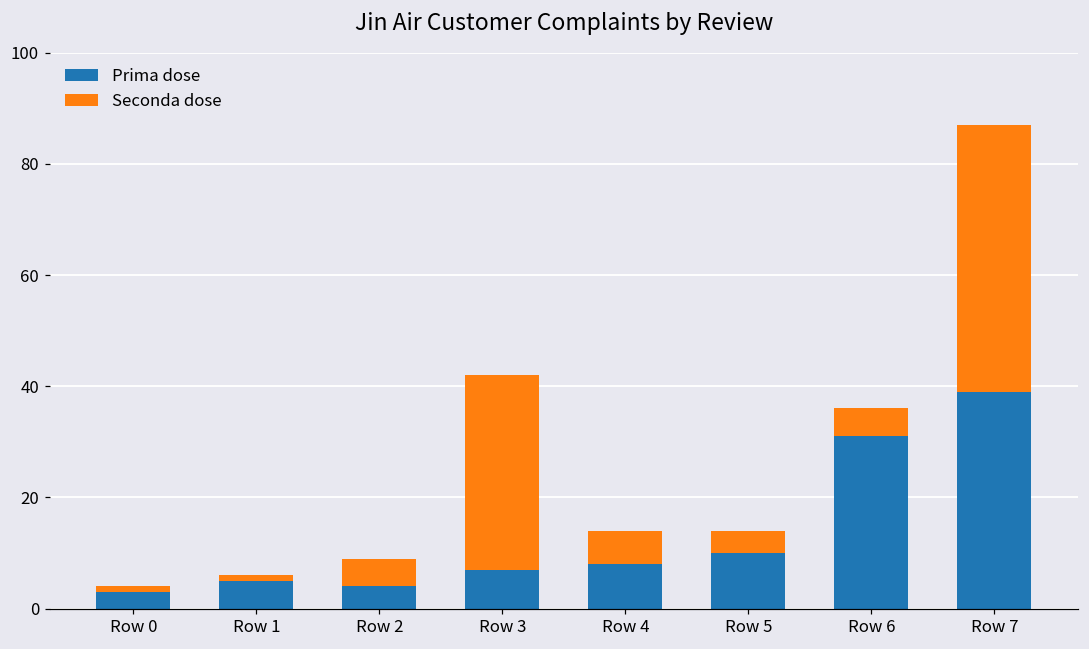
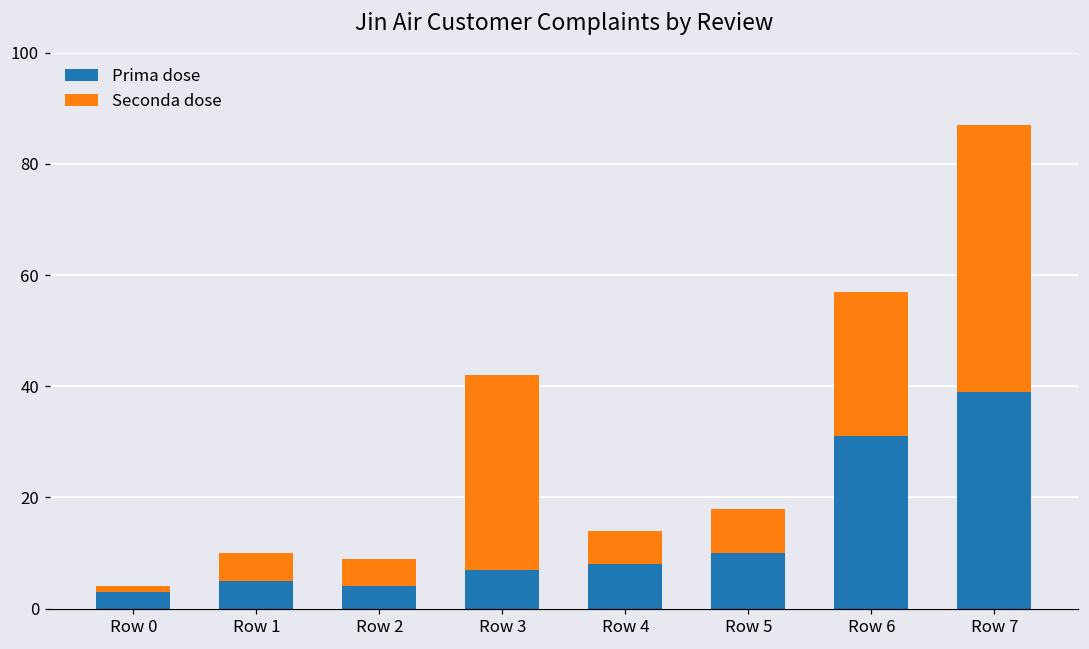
Seconda dose, Row 1: 1 -> 5
Seconda dose, Row 5: 4 -> 8
Seconda dose, Row 6: 5 -> 26
